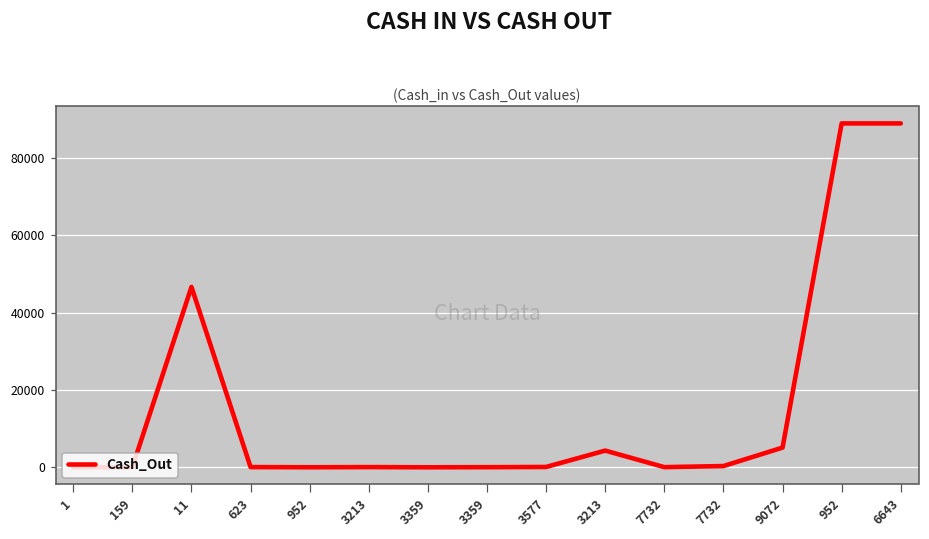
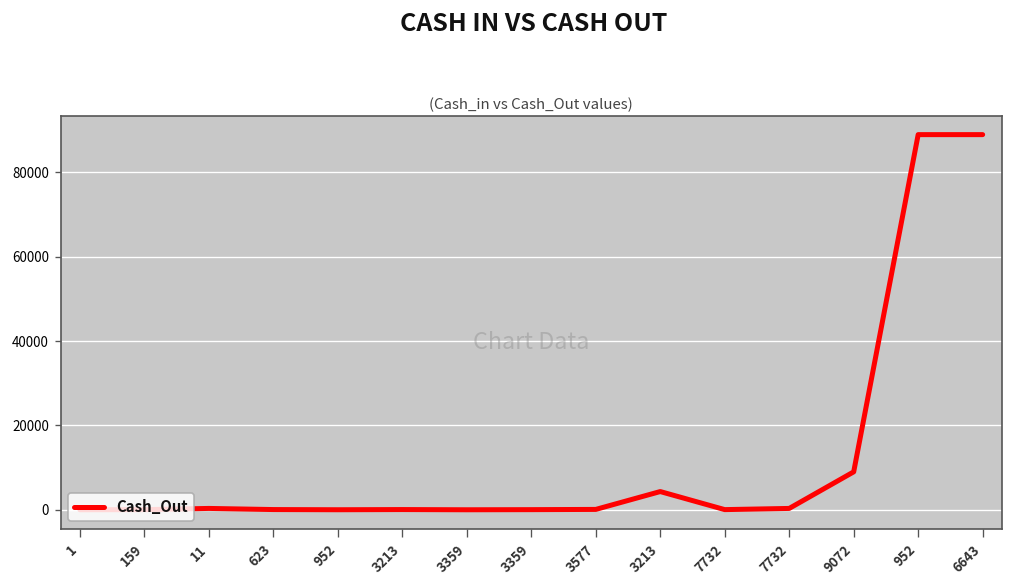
11: 47000 -> 0
9072: 5000 -> 9000
